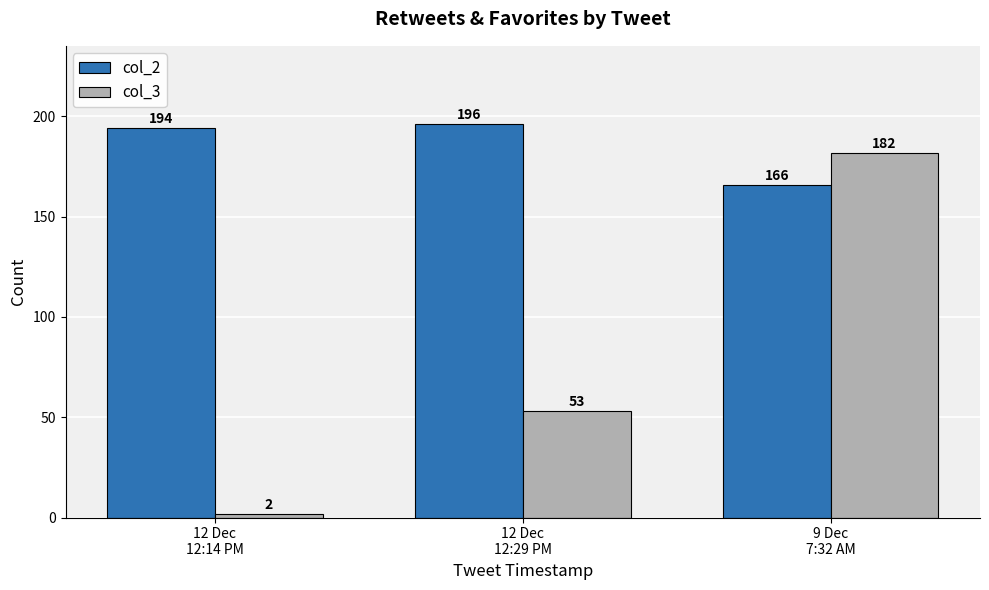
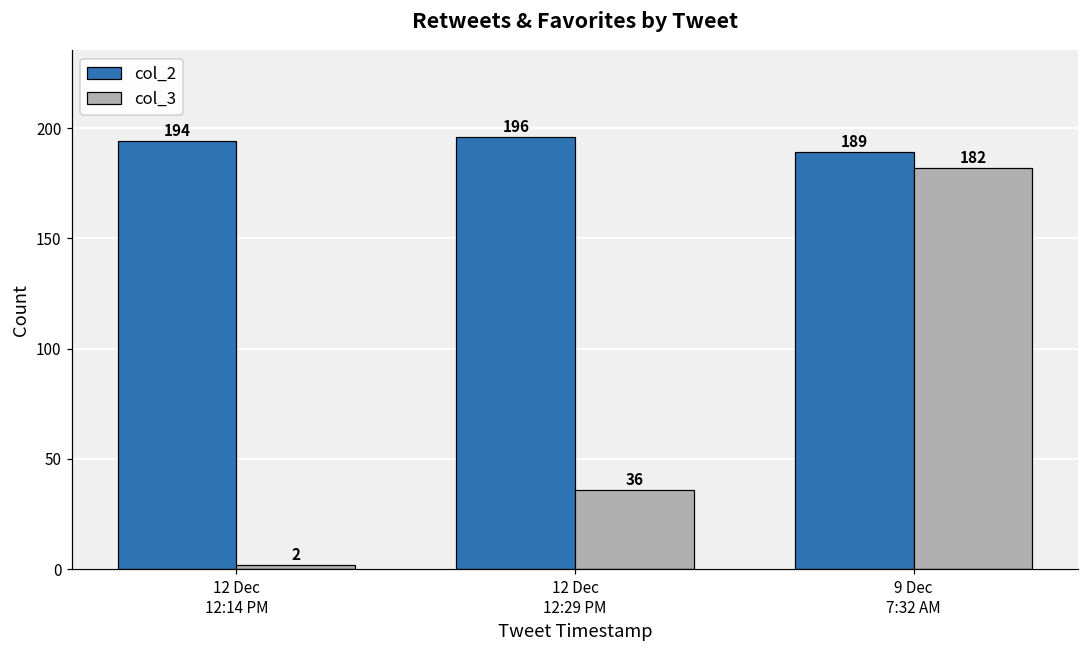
col_3, 12 Dec 12:29 PM: 53 -> 36
col_2, 9 Dec 7:32 AM: 166 -> 189
